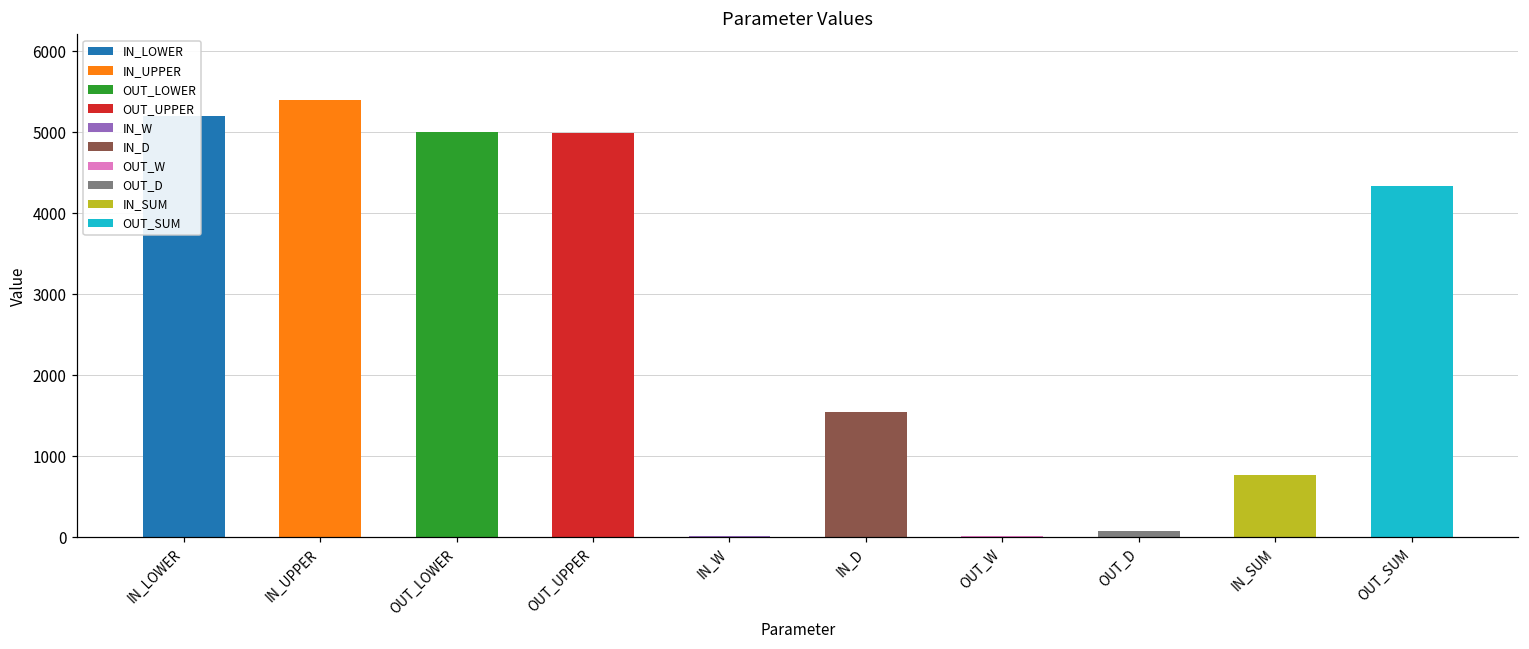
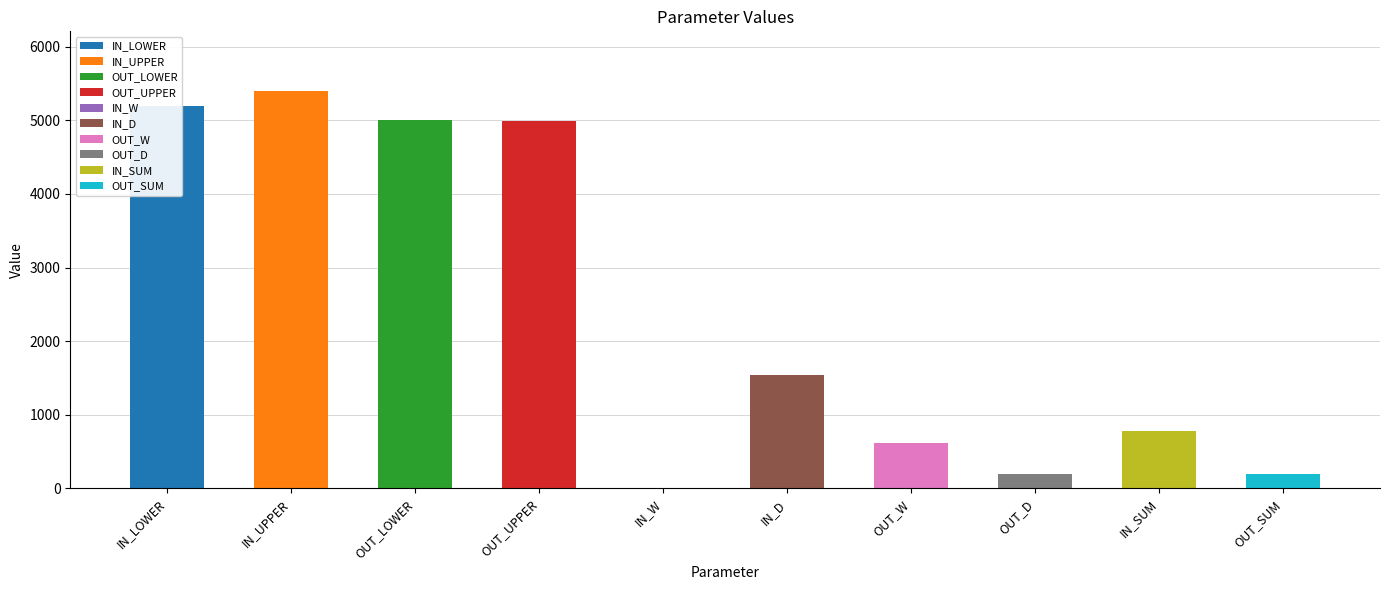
OUT_W: 0 -> 600
OUT_D: 100 -> 200
OUT_SUM: 4300 -> 200
